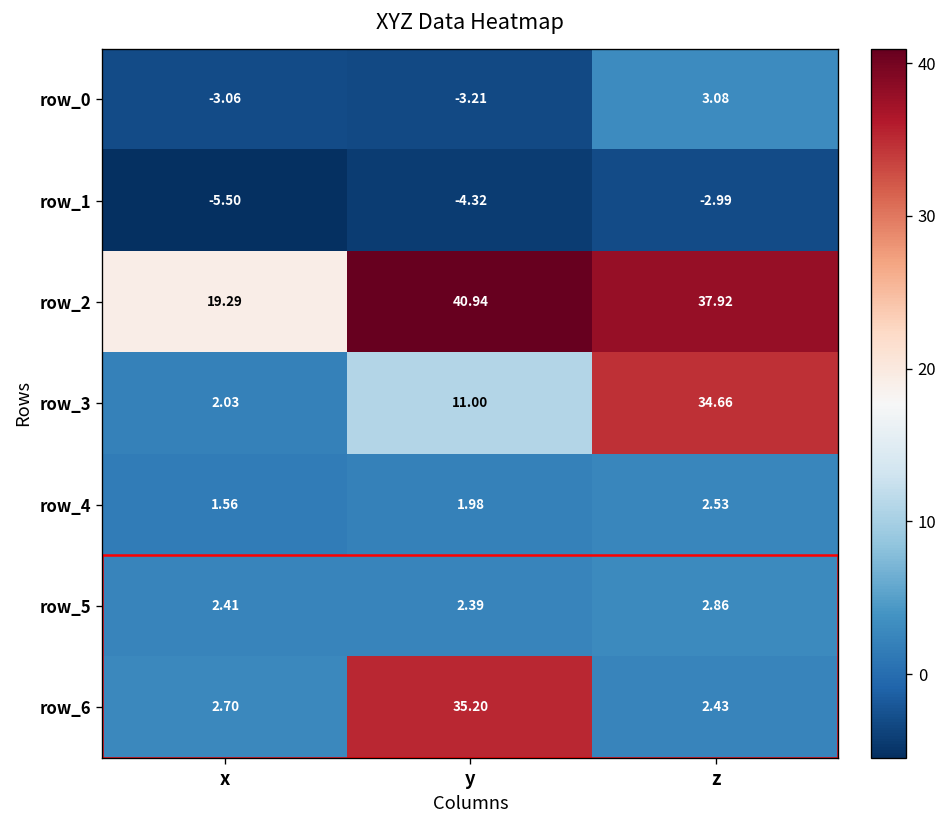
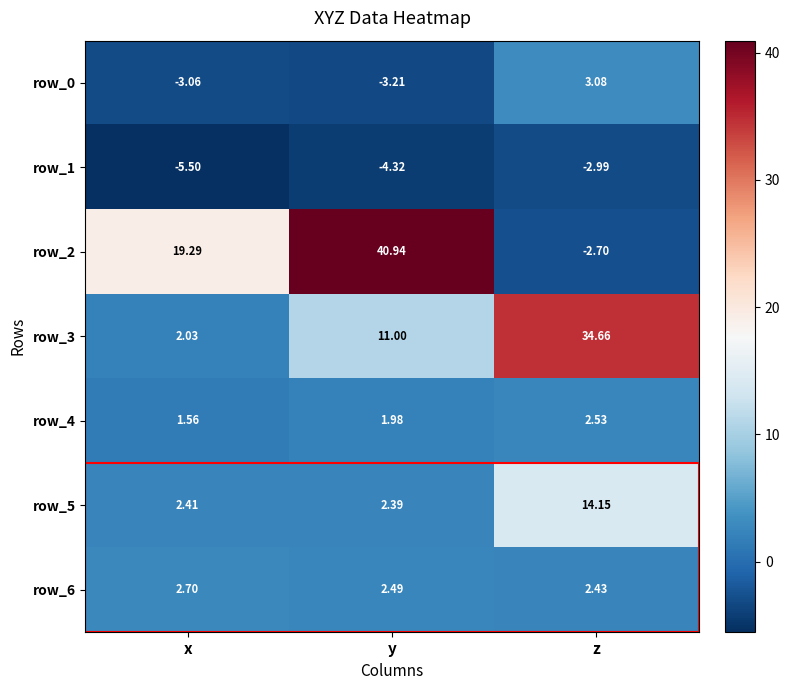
row_2, z: 37.92 -> -2.70
row_5, z: 2.86 -> 14.15
row_6, y: 35.20 -> 2.49
